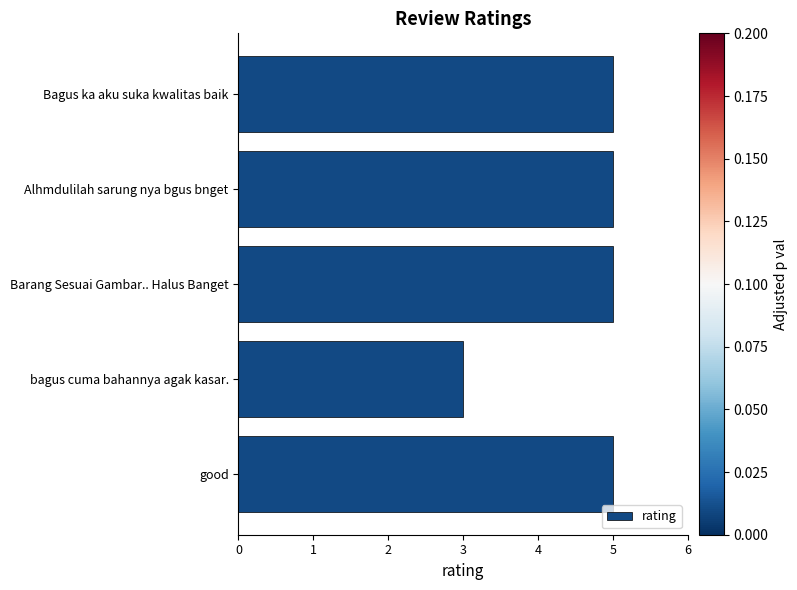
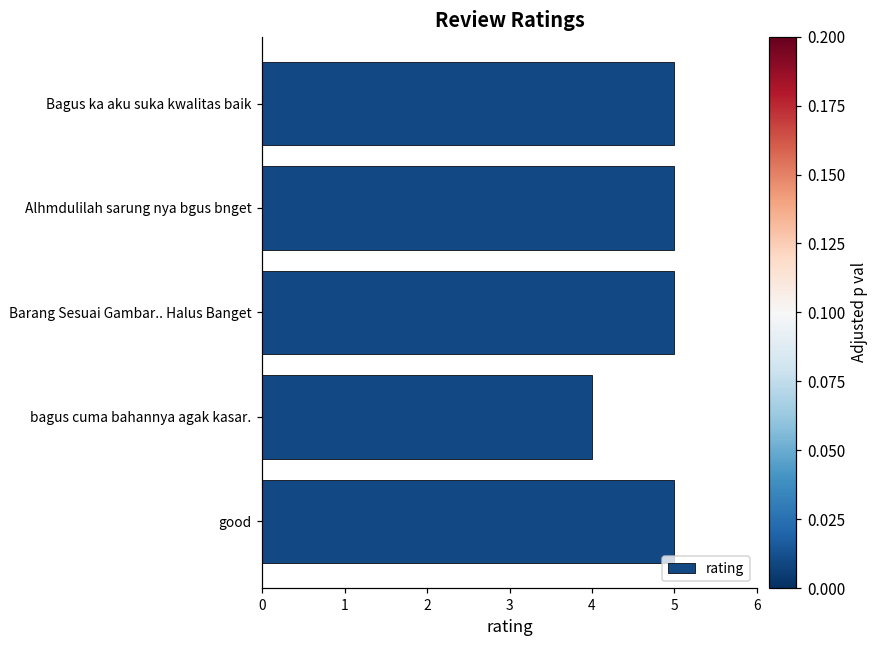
bagus cuma bahannya agak kasar.: 3 -> 4
